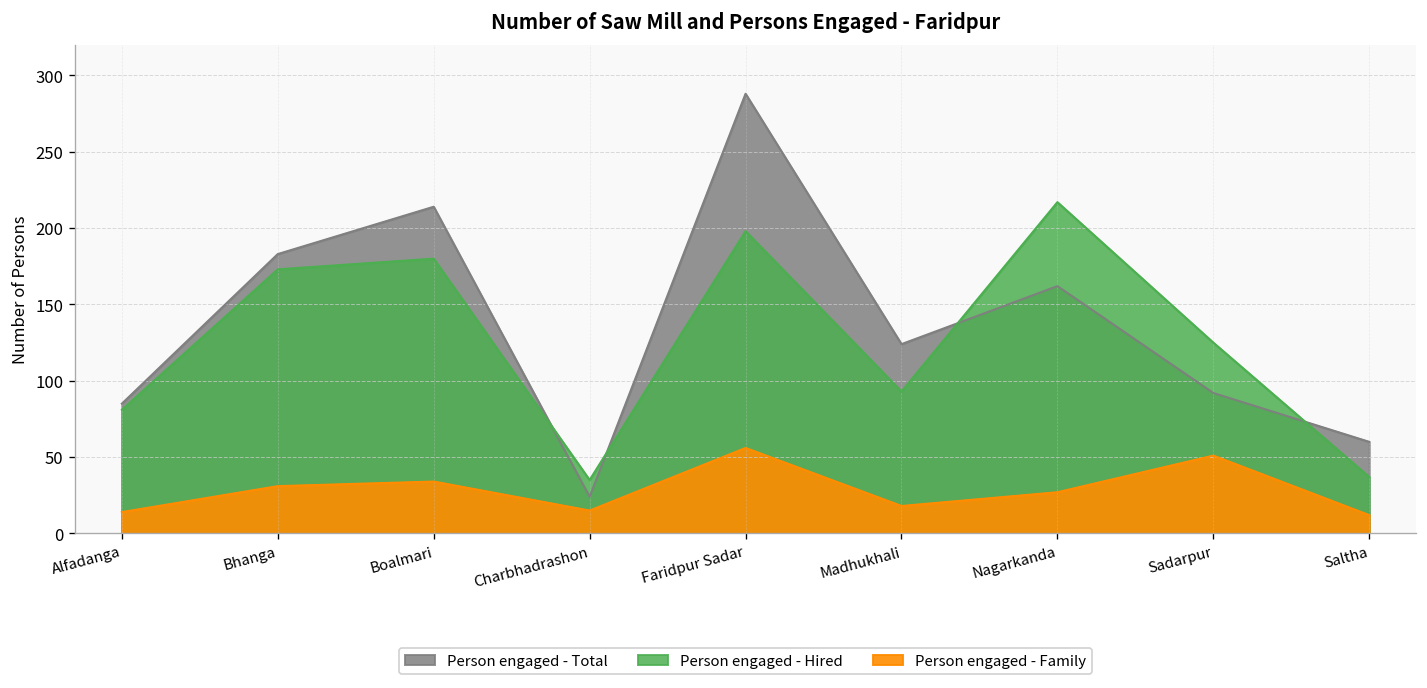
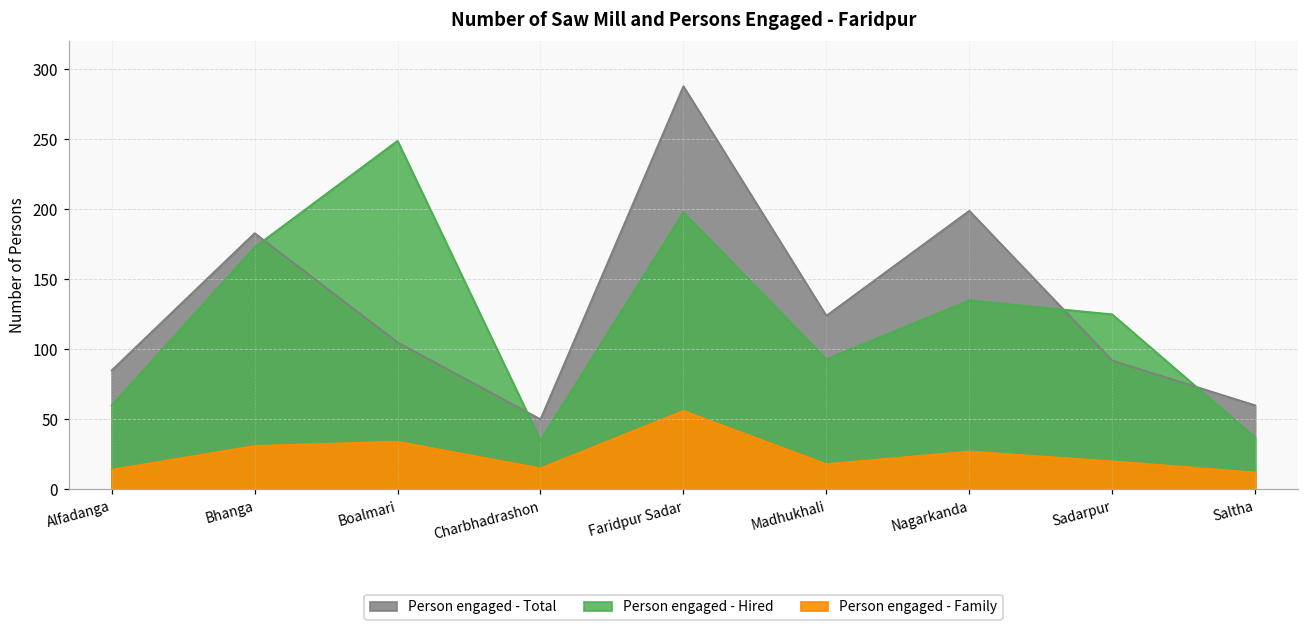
Person engaged - Hired, Alfadanga: 81 -> 60
Person engaged - Total, Boalmari: 214 -> 105
Person engaged - Hired, Boalmari: 180 -> 249
Person engaged - Total, Charbhadrashon: 24 -> 50
Person engaged - Total, Nagarkanda: 162 -> 199
Person engaged - Hired, Nagarkanda: 217 -> 135
Person engaged - Family, Sadarpur: 51 -> 20
